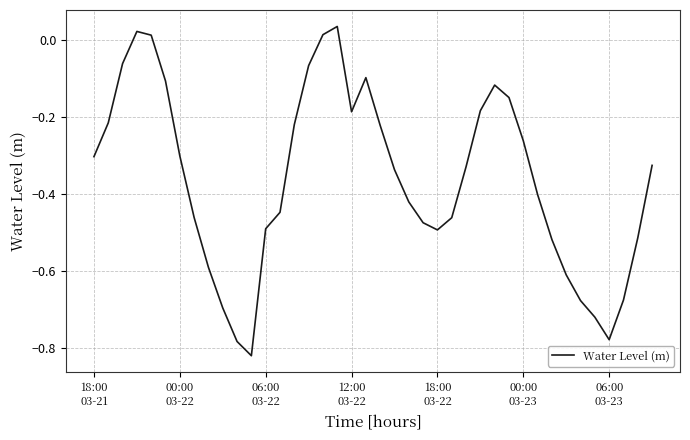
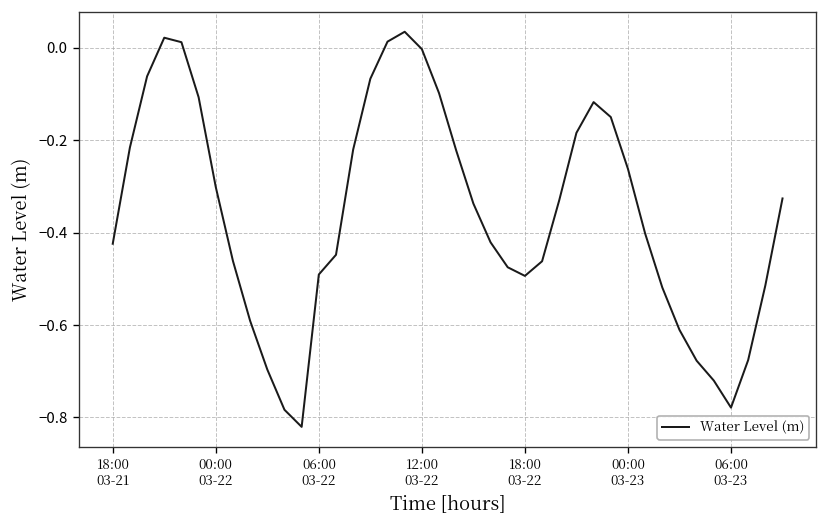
18:00 03-21: -0.30 -> -0.42
12:00 03-22: -0.19 -> 0.00
